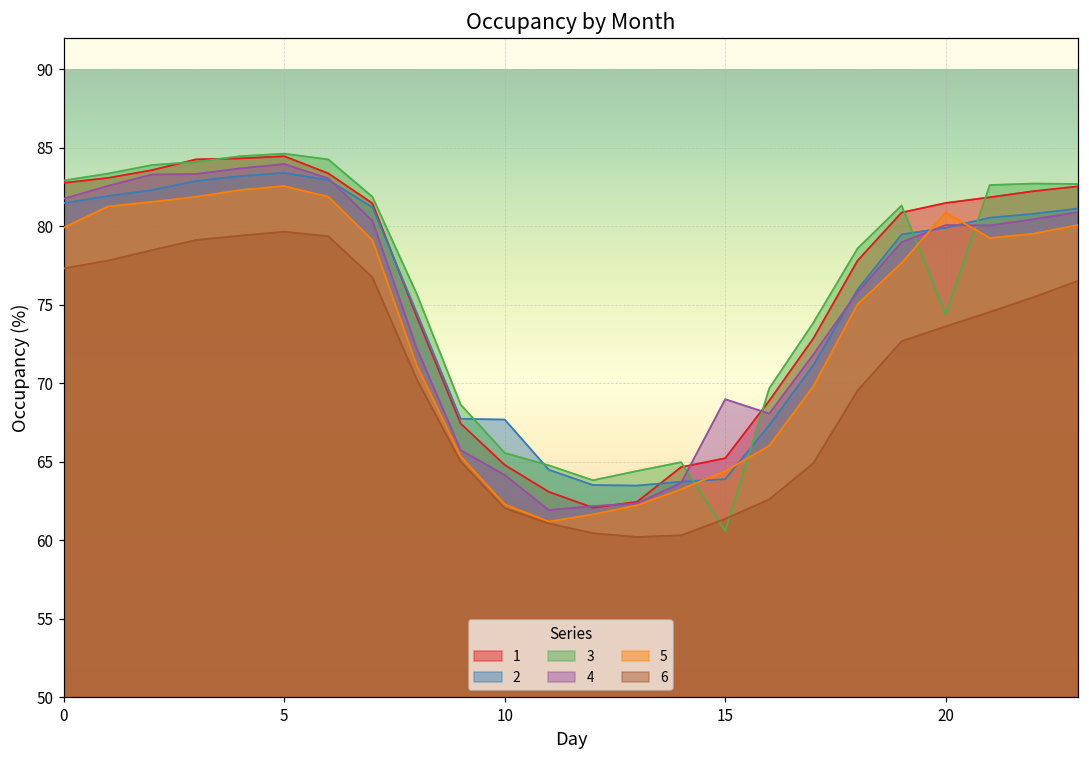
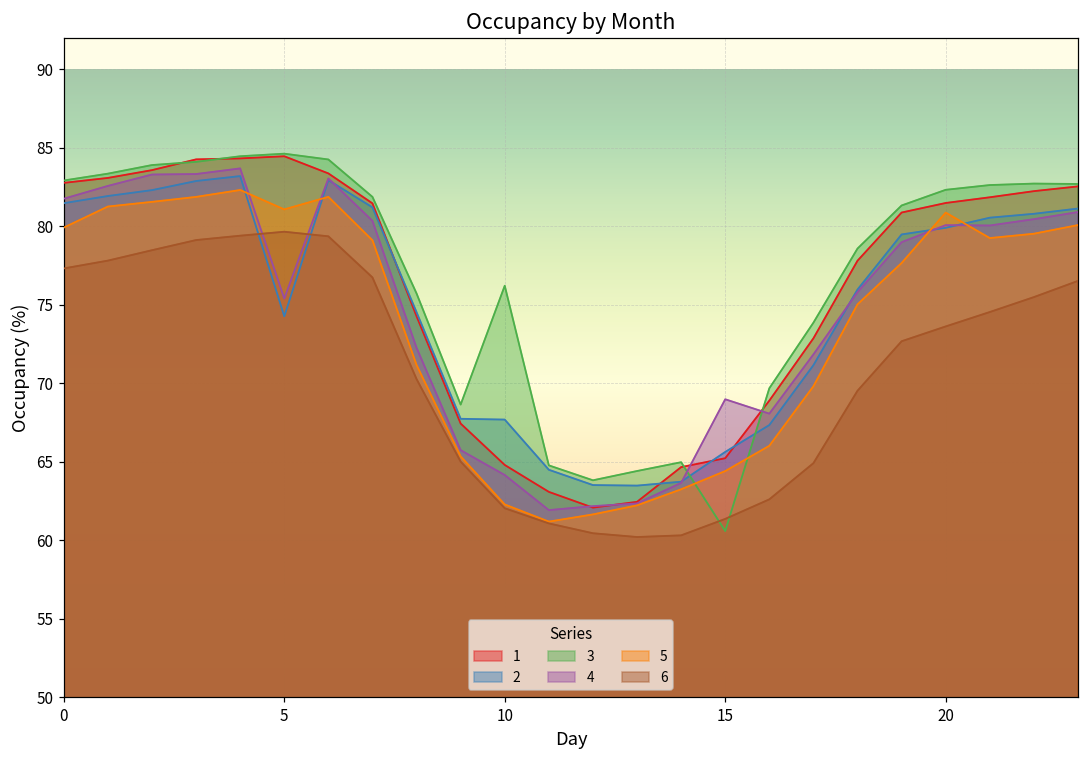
2, 5: 83.4 -> 74.3
4, 5: 84.0 -> 75.4
5, 5: 82.6 -> 81.1
3, 10: 65.5 -> 76.2
2, 15: 63.9 -> 65.6
3, 20: 74.4 -> 82.3
